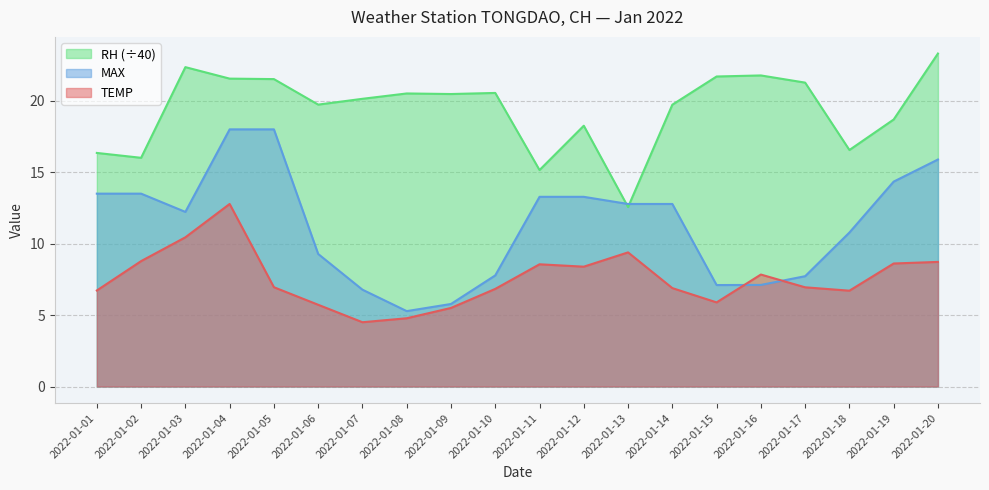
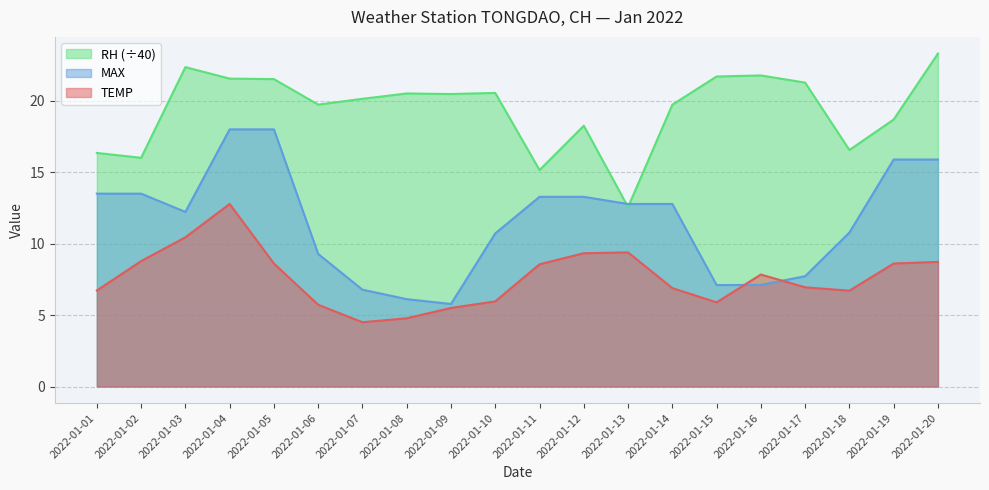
TEMP, 2022-01-05: 7.0 -> 8.6
MAX, 2022-01-08: 5.3 -> 6.1
MAX, 2022-01-10: 7.8 -> 10.7
TEMP, 2022-01-10: 6.8 -> 6.0
TEMP, 2022-01-12: 8.4 -> 9.3
MAX, 2022-01-19: 14.3 -> 15.9
